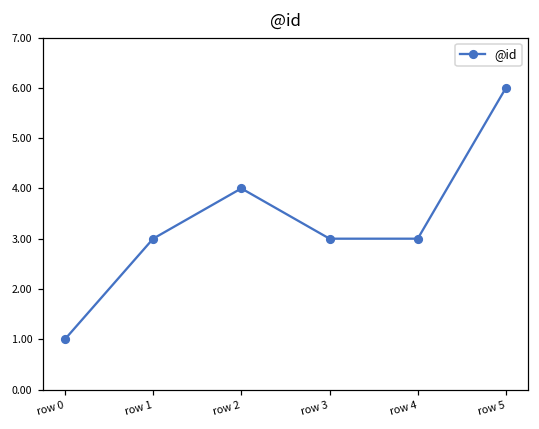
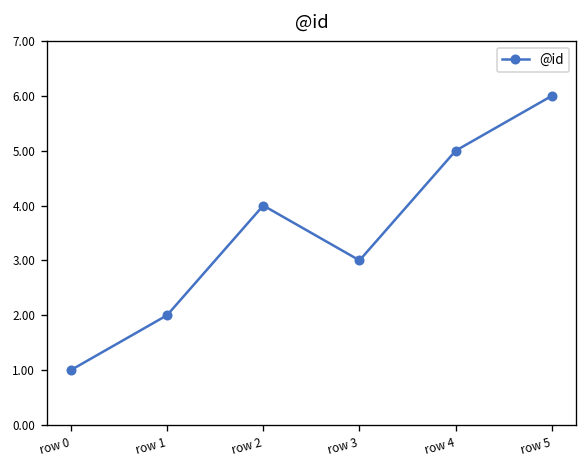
row 1: 3 -> 2
row 4: 3 -> 5
